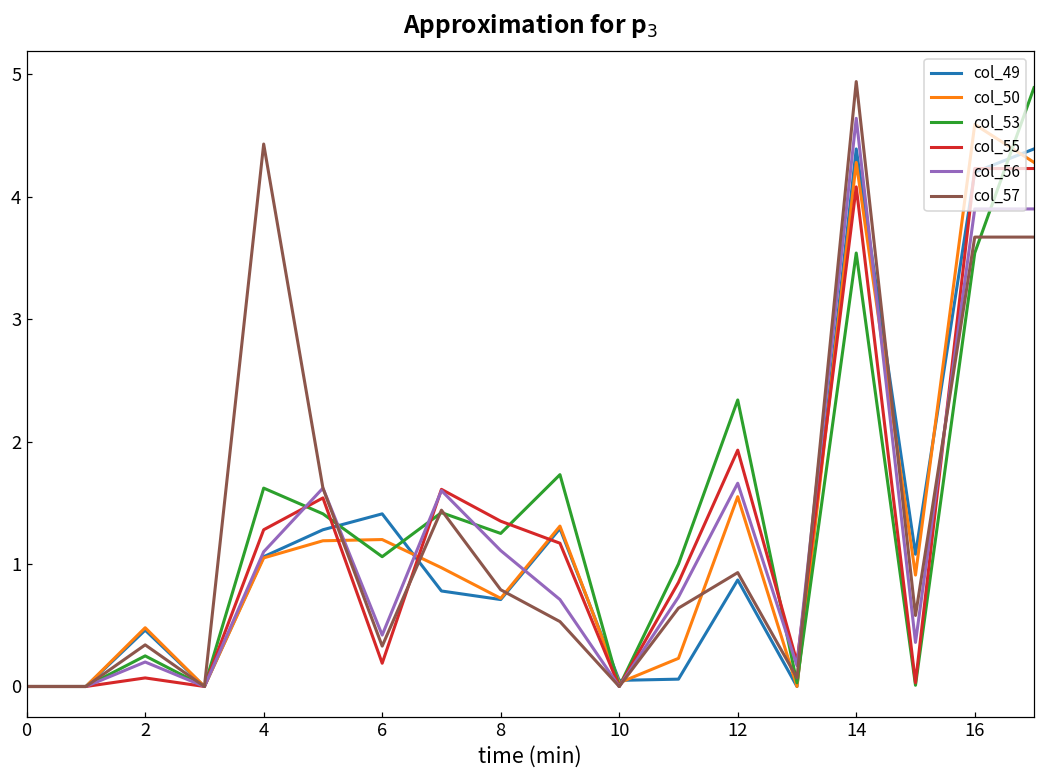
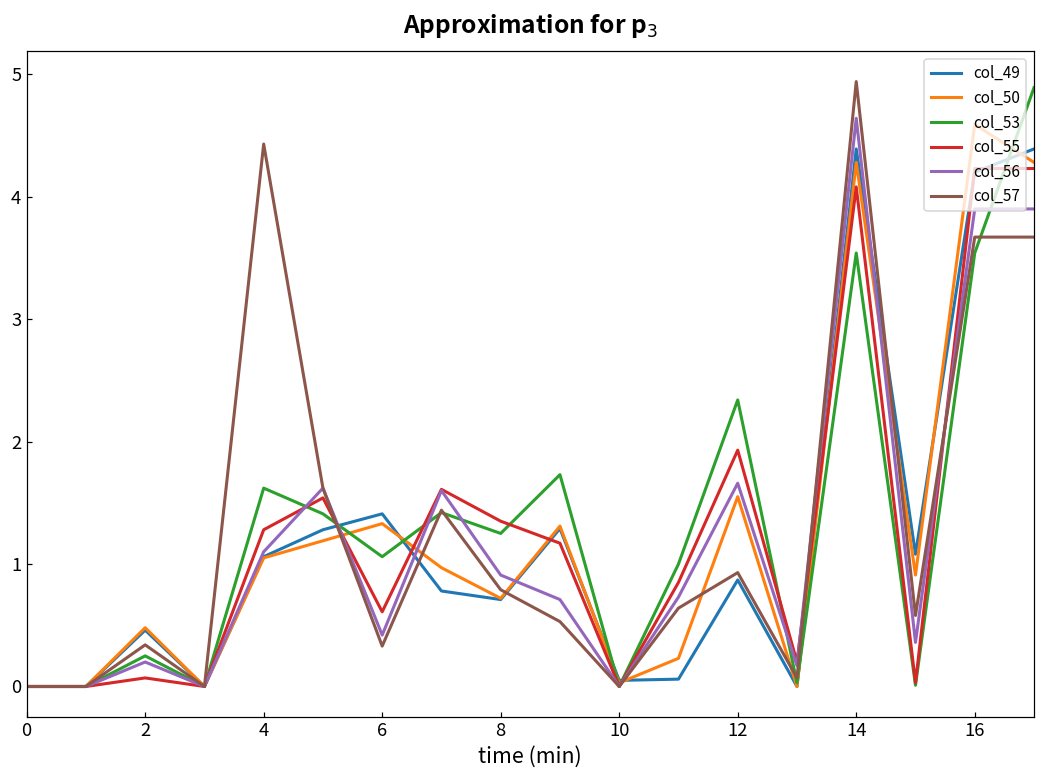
col_50, 6: 1.20 -> 1.33
col_55, 6: 0.19 -> 0.61
col_56, 8: 1.11 -> 0.91
